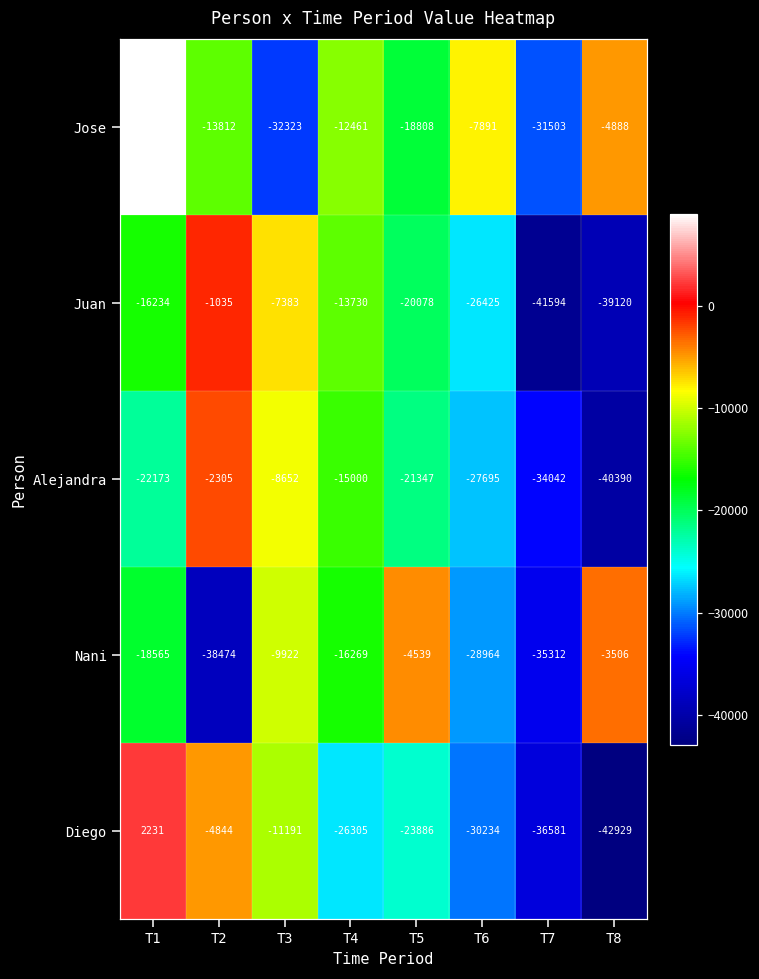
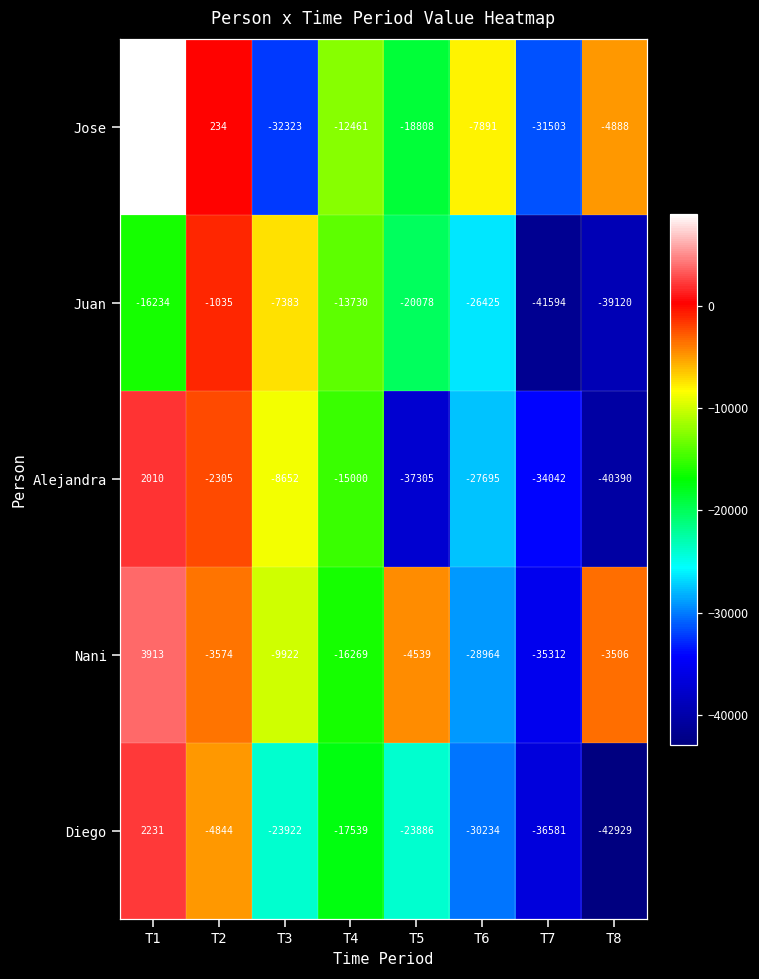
Jose, T2: -13812 -> 234
Alejandra, T1: -22173 -> 2010
Alejandra, T5: -21347 -> -37305
Nani, T1: -18565 -> 3913
Nani, T2: -38474 -> -3574
Diego, T3: -11191 -> -23922
Diego, T4: -26305 -> -17539
